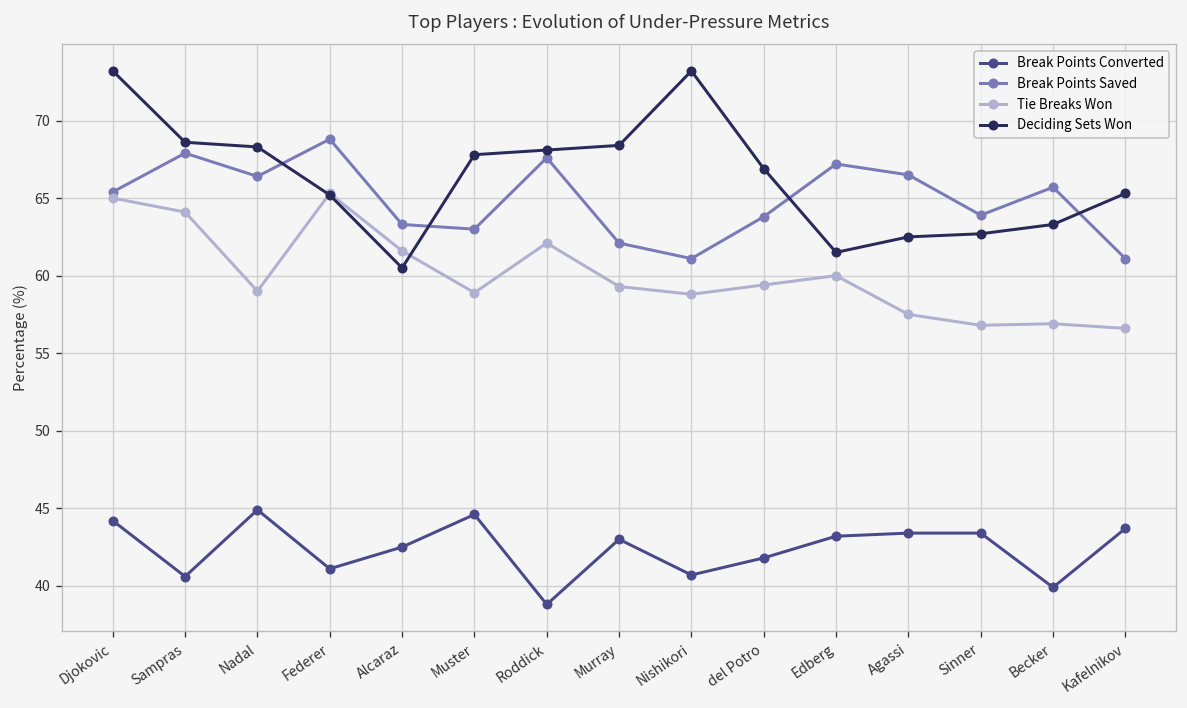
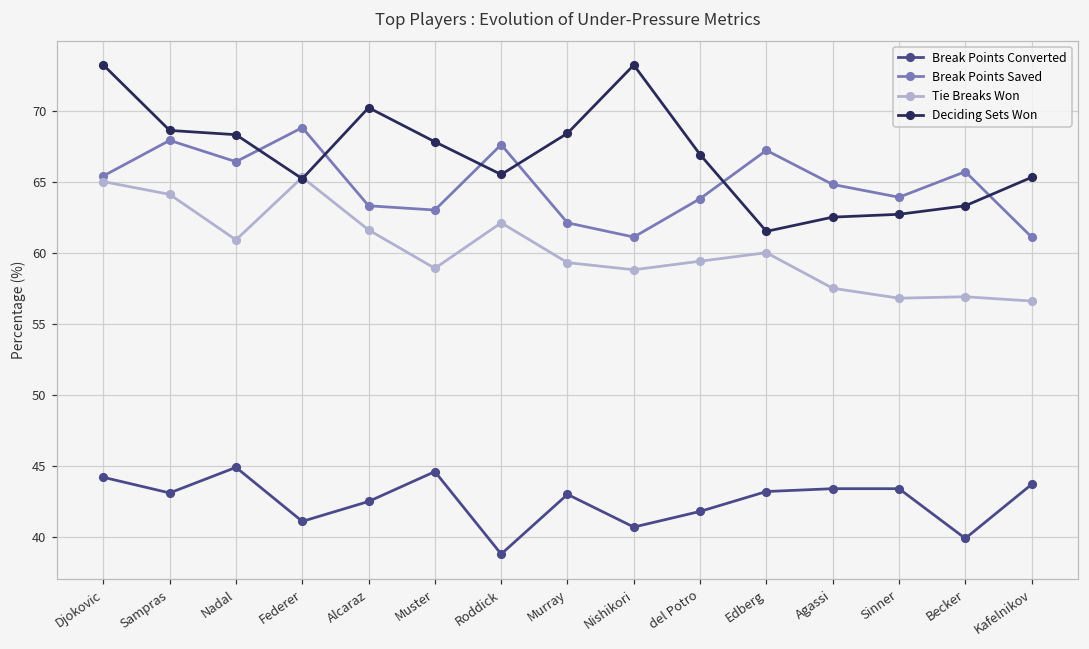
Break Points Converted, Sampras: 40.6 -> 43.1
Tie Breaks Won, Nadal: 59.0 -> 60.9
Deciding Sets Won, Alcaraz: 60.5 -> 70.2
Deciding Sets Won, Roddick: 68.1 -> 65.5
Break Points Saved, Agassi: 66.5 -> 64.8
